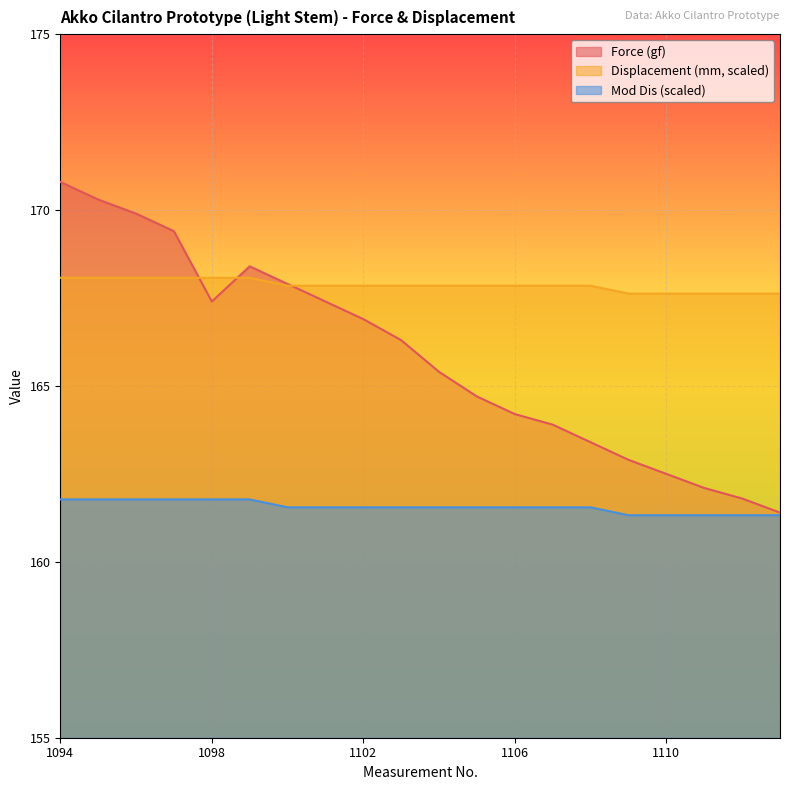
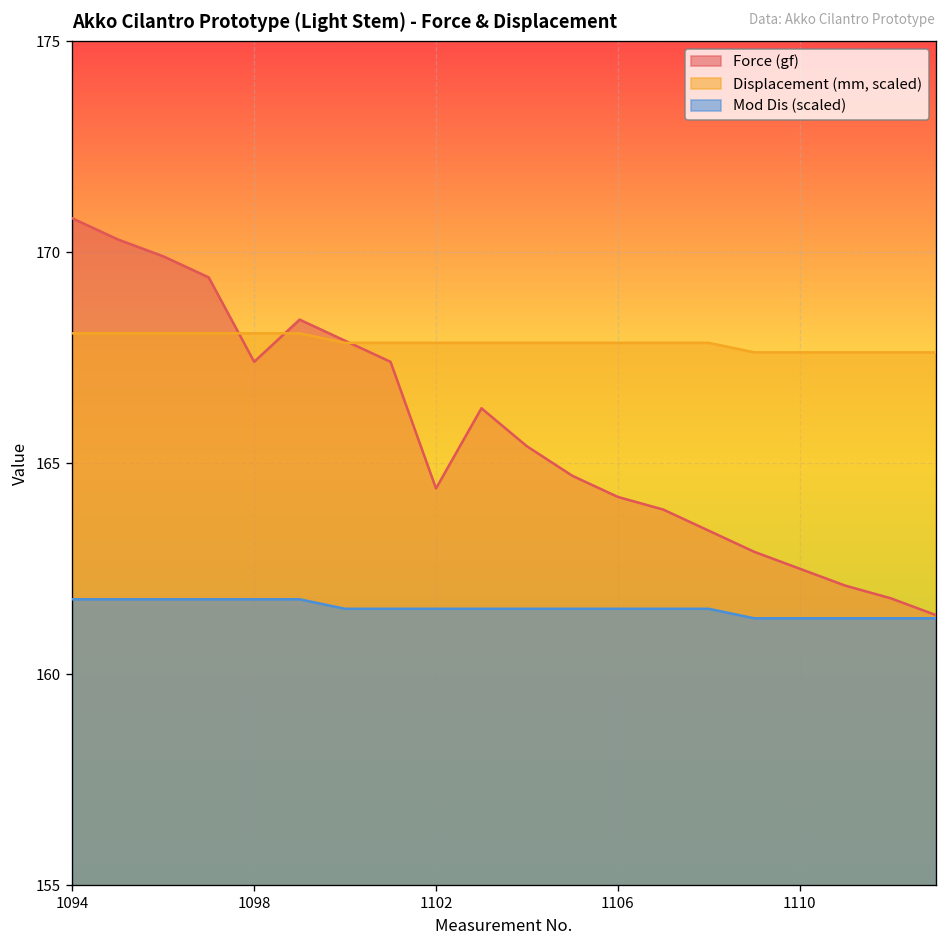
Force (gf), 1102: 166.9 -> 164.4
